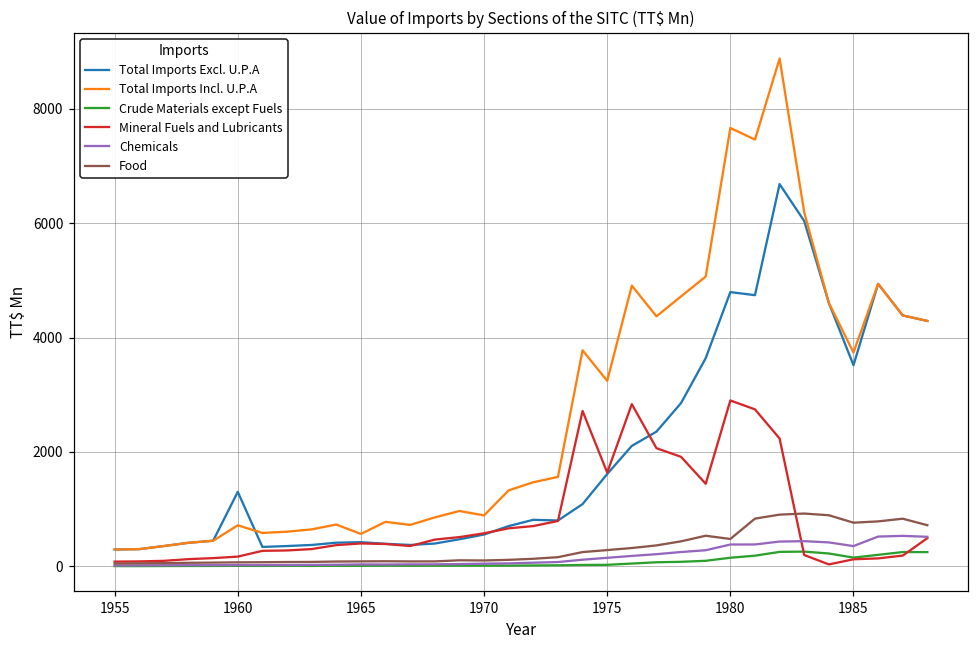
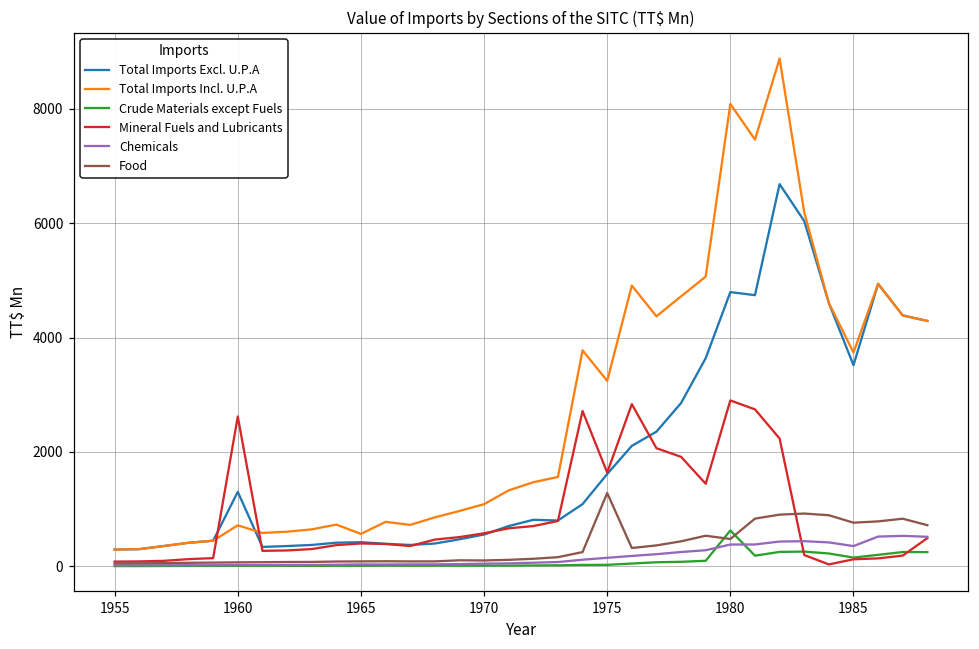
Mineral Fuels and Lubricants, 1960: 200 -> 2600
Total Imports Incl. U.P.A, 1970: 900 -> 1100
Food, 1975: 300 -> 1300
Total Imports Incl. U.P.A, 1980: 7700 -> 8100
Crude Materials except Fuels, 1980: 200 -> 600
